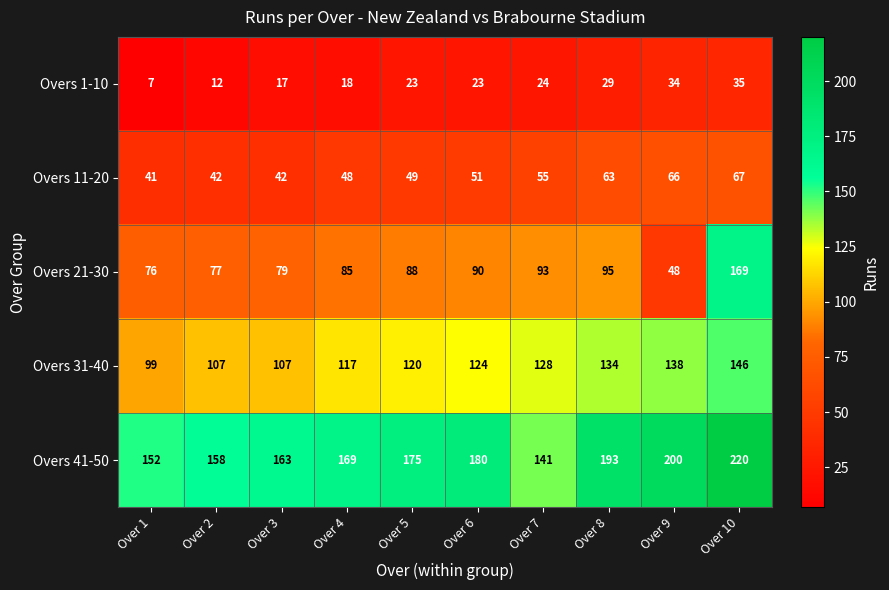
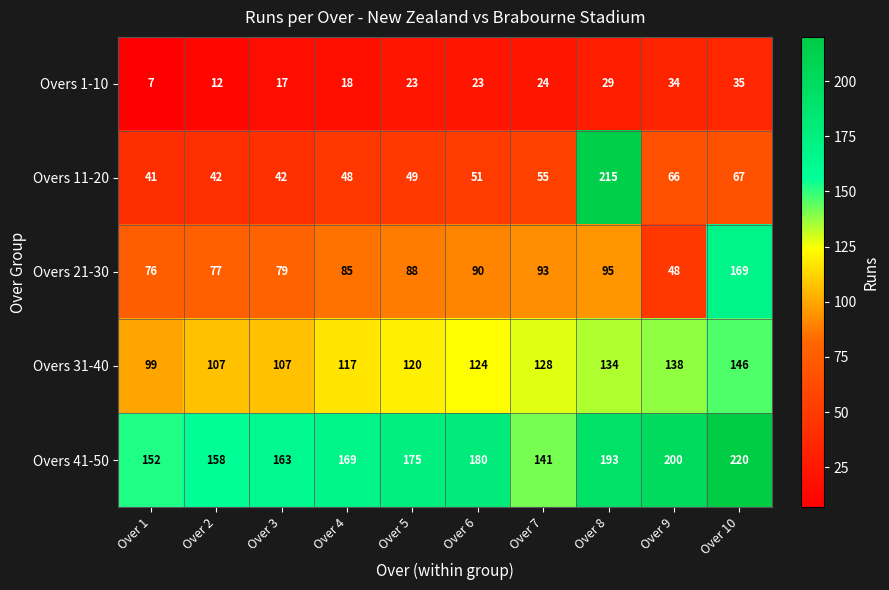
Overs 11-20, Over 8: 63 -> 215
